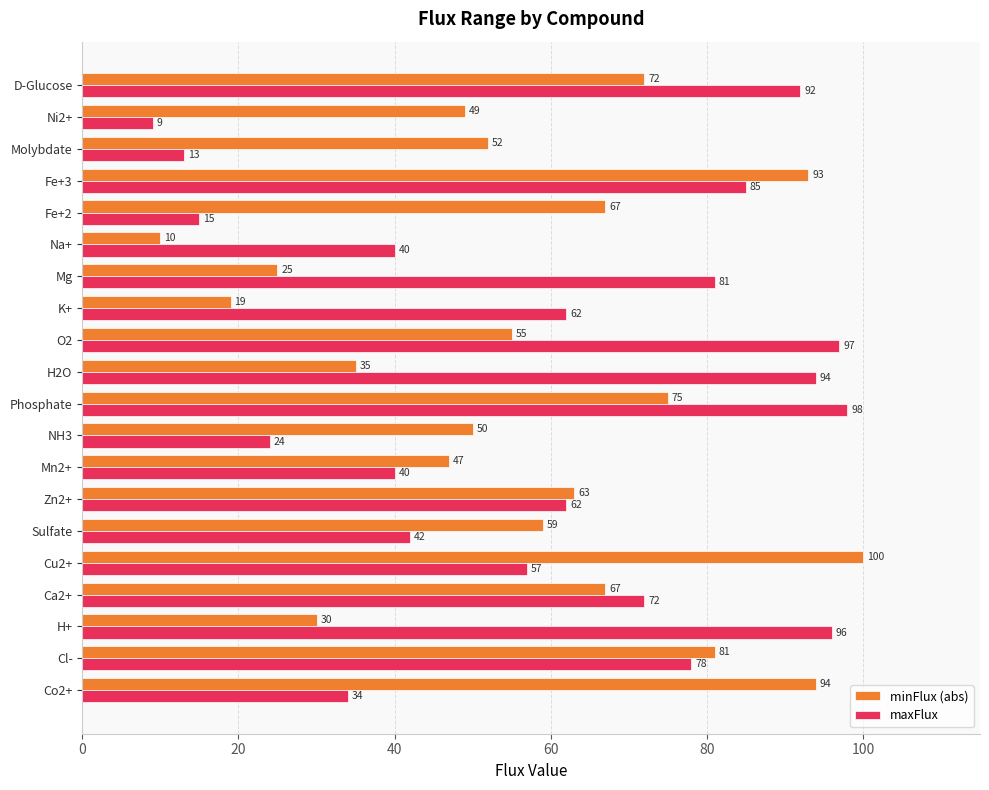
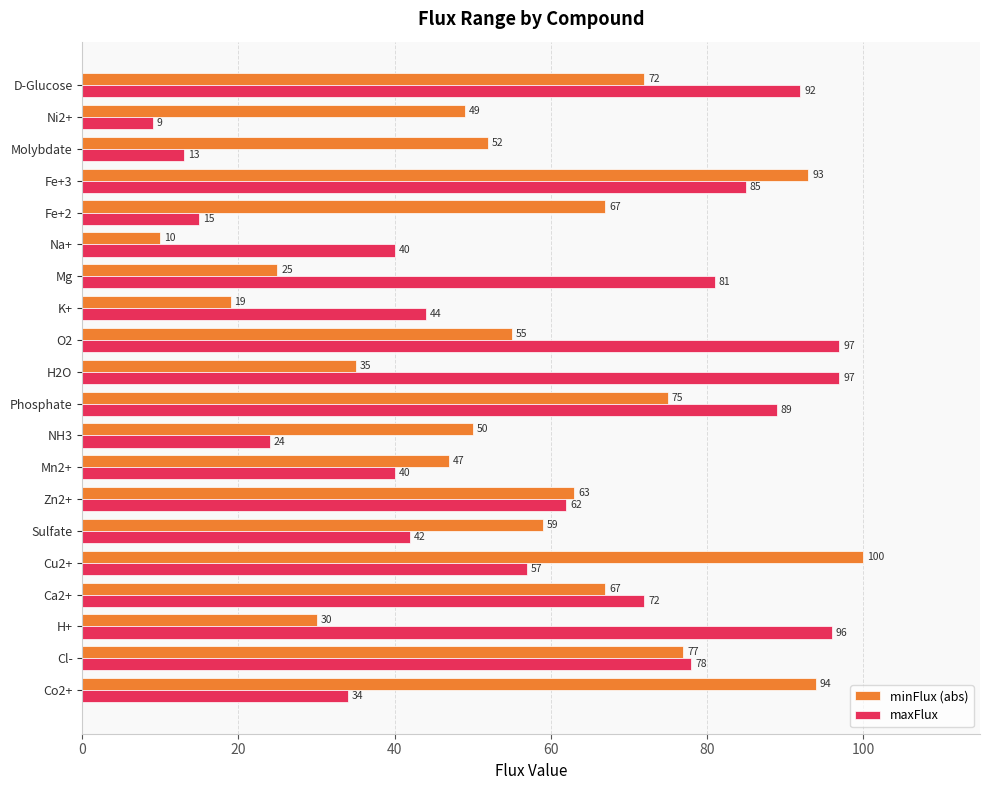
maxFlux, K+: 62 -> 44
maxFlux, H2O: 94 -> 97
maxFlux, Phosphate: 98 -> 89
minFlux (abs), Cl-: 81 -> 77
